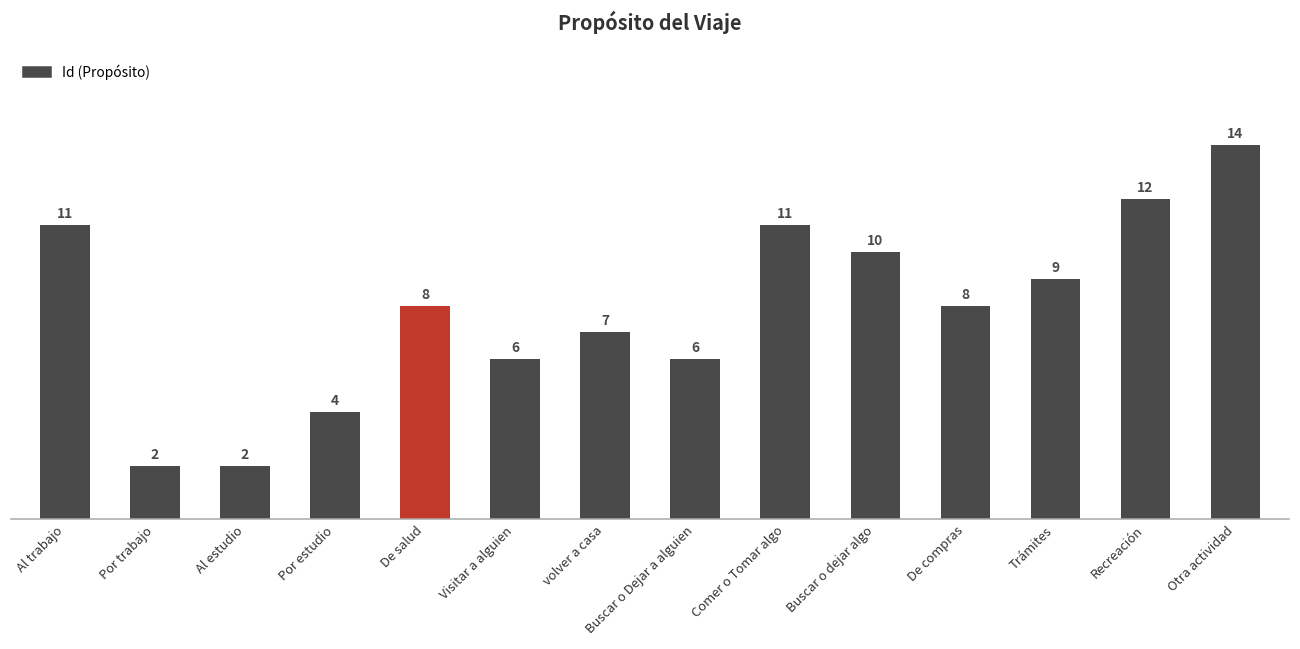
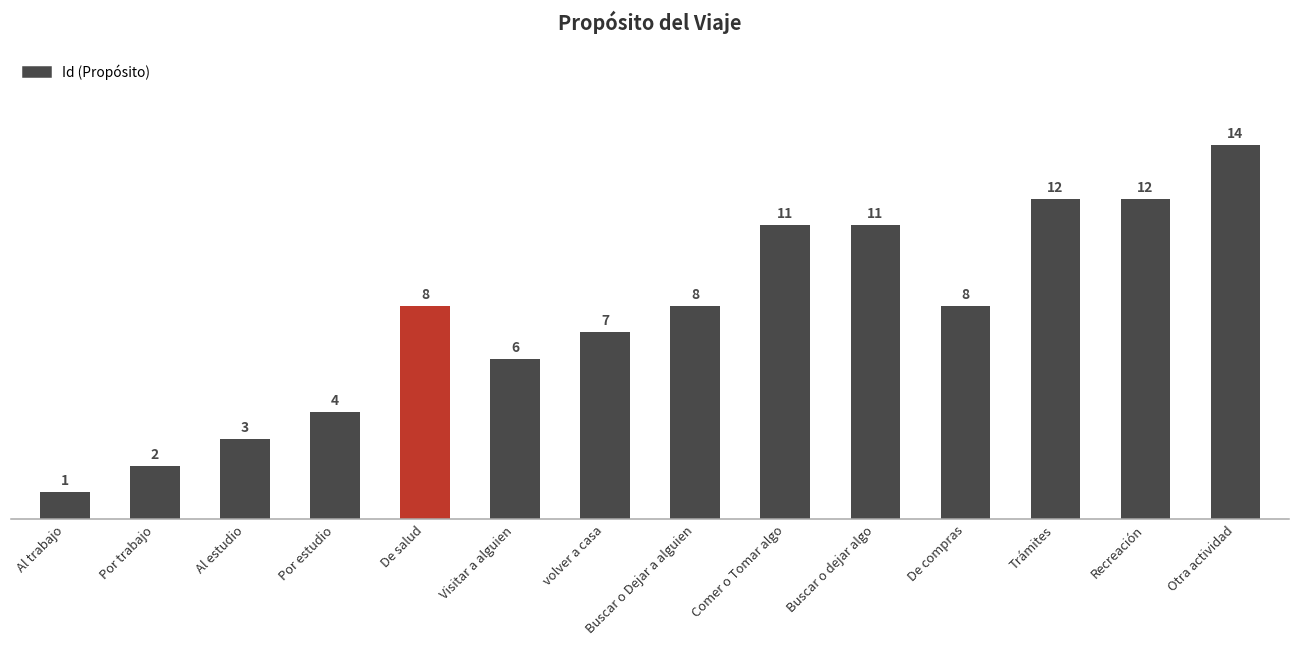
Al trabajo: 11 -> 1
Al estudio: 2 -> 3
Buscar o Dejar a alguien: 6 -> 8
Buscar o dejar algo: 10 -> 11
Trámites: 9 -> 12
